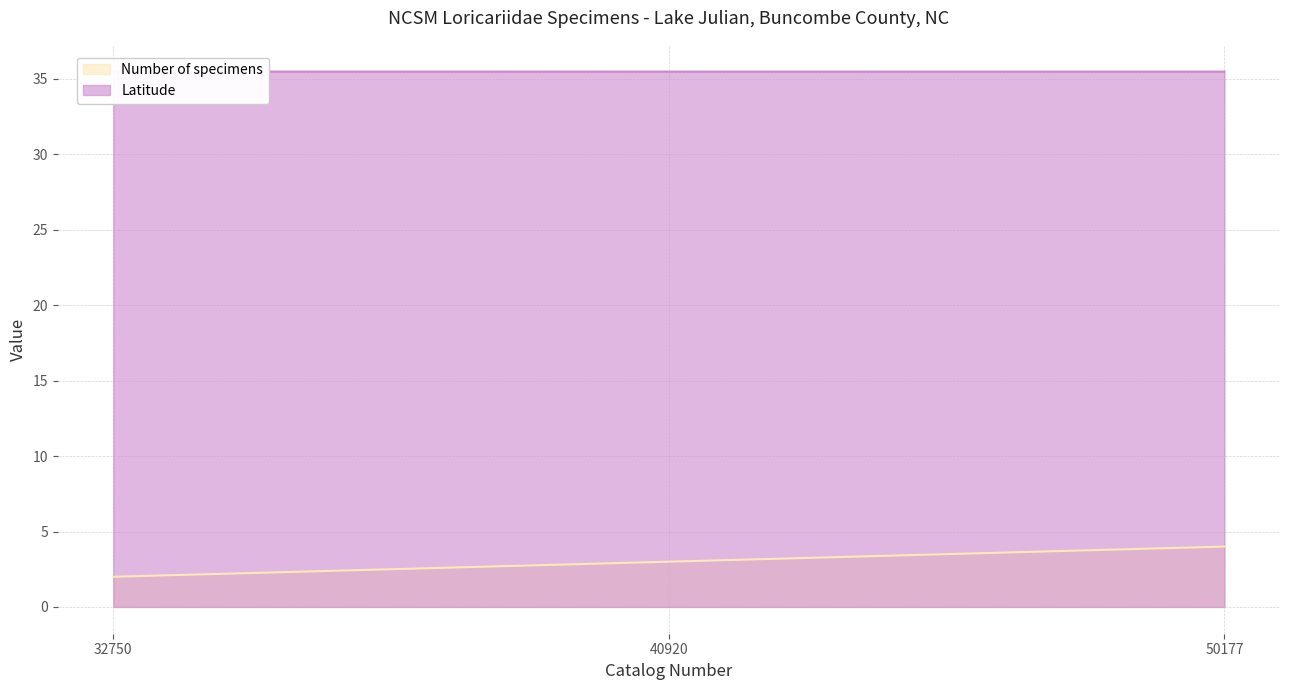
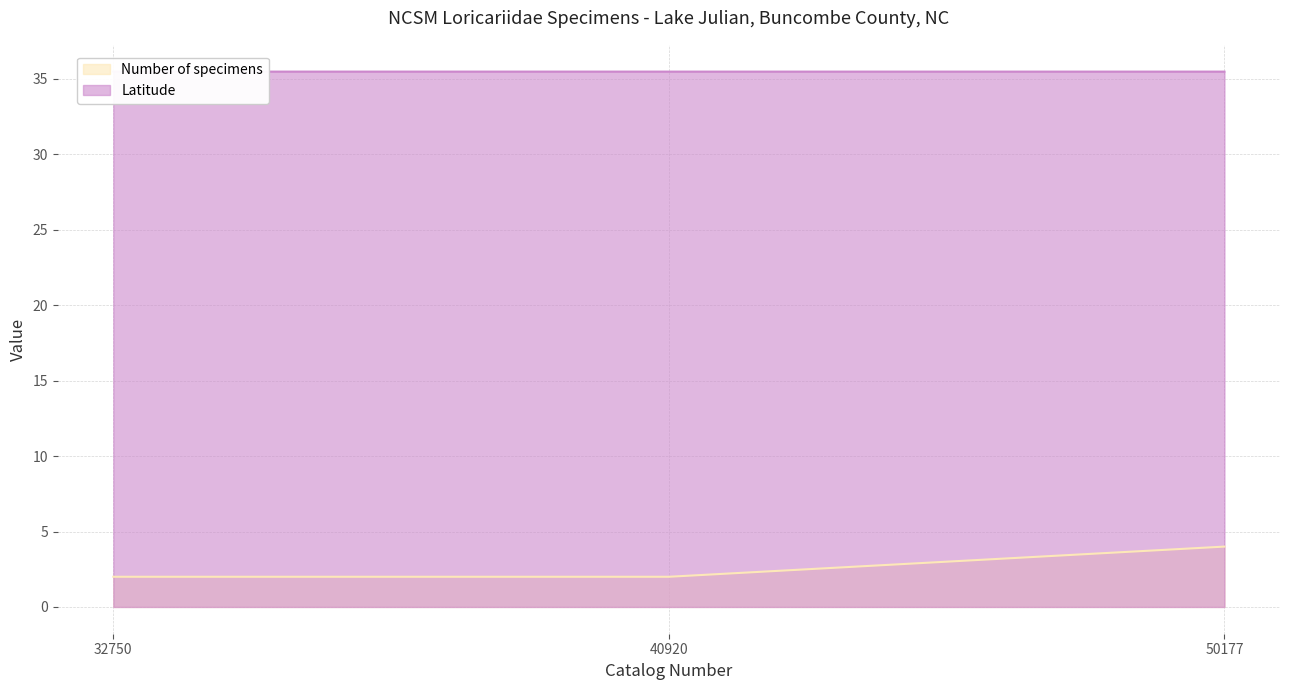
Number of specimens, 40920: 3 -> 2
